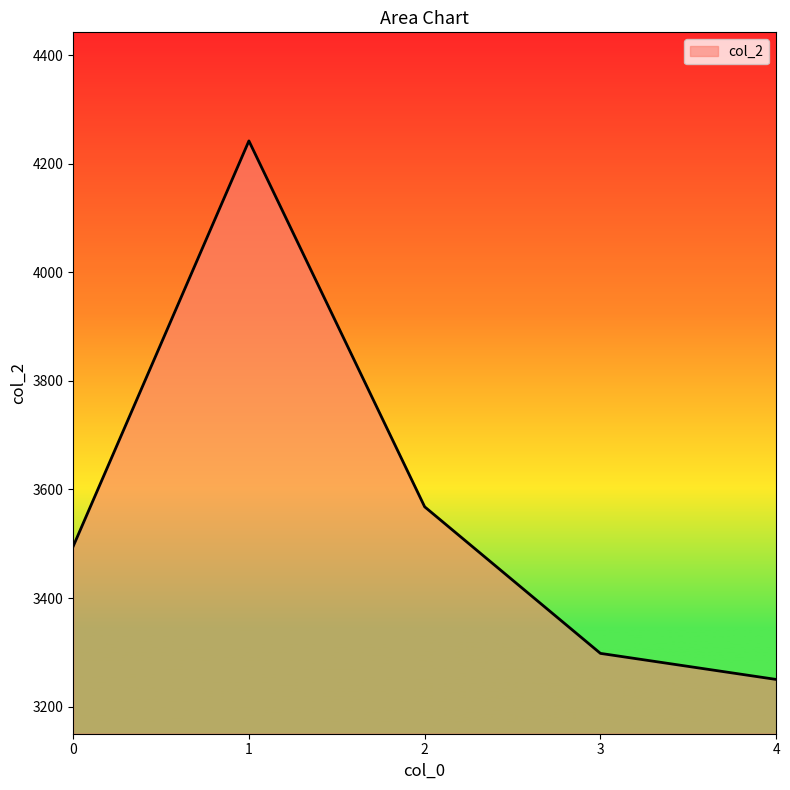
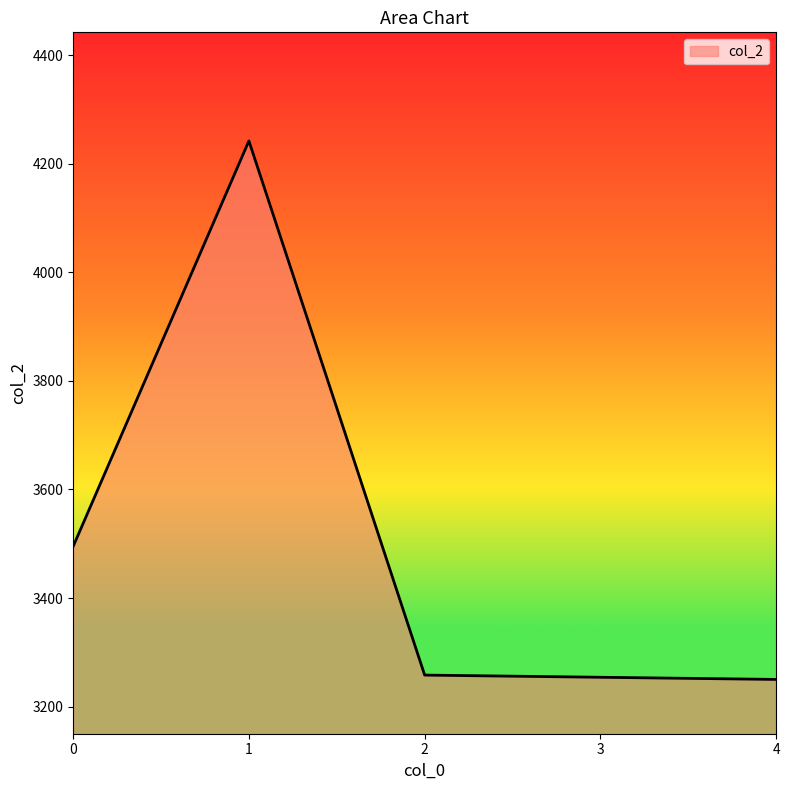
2: 3570 -> 3260
3: 3300 -> 3250
